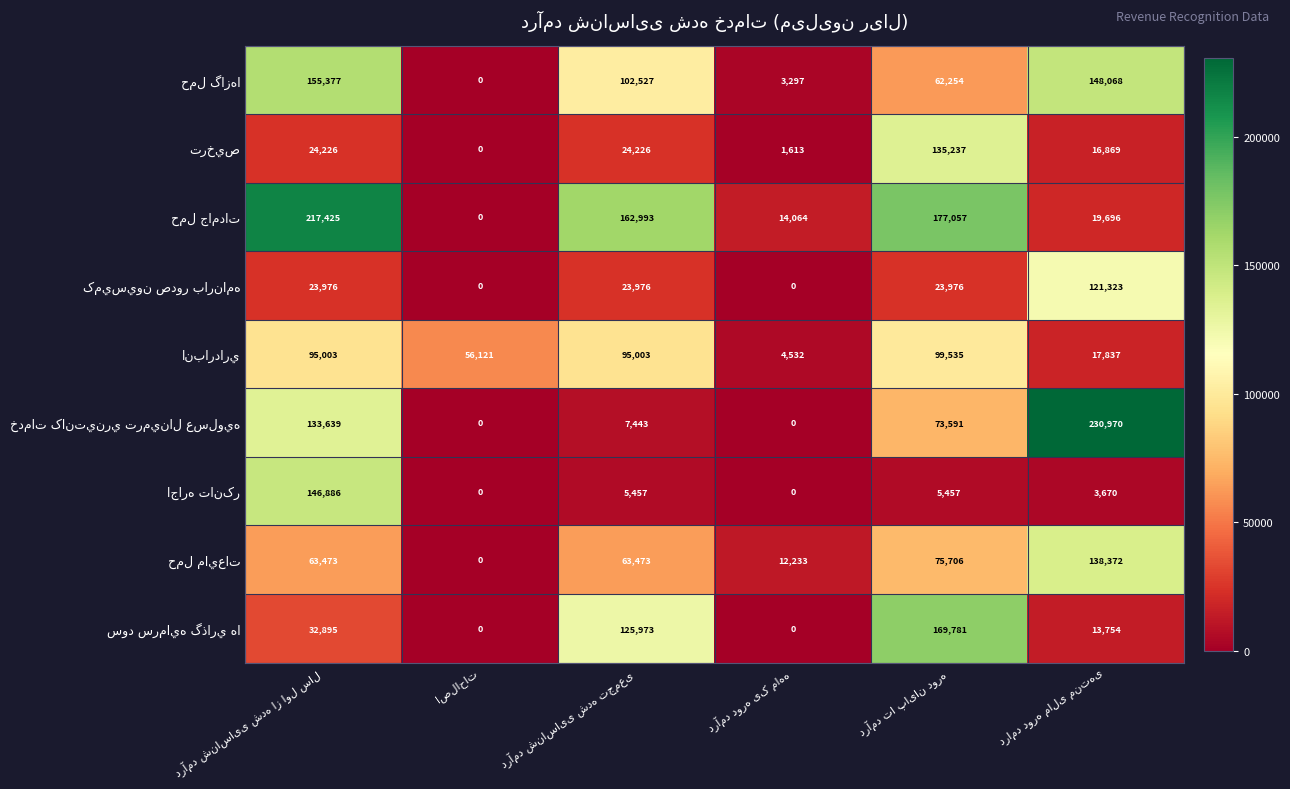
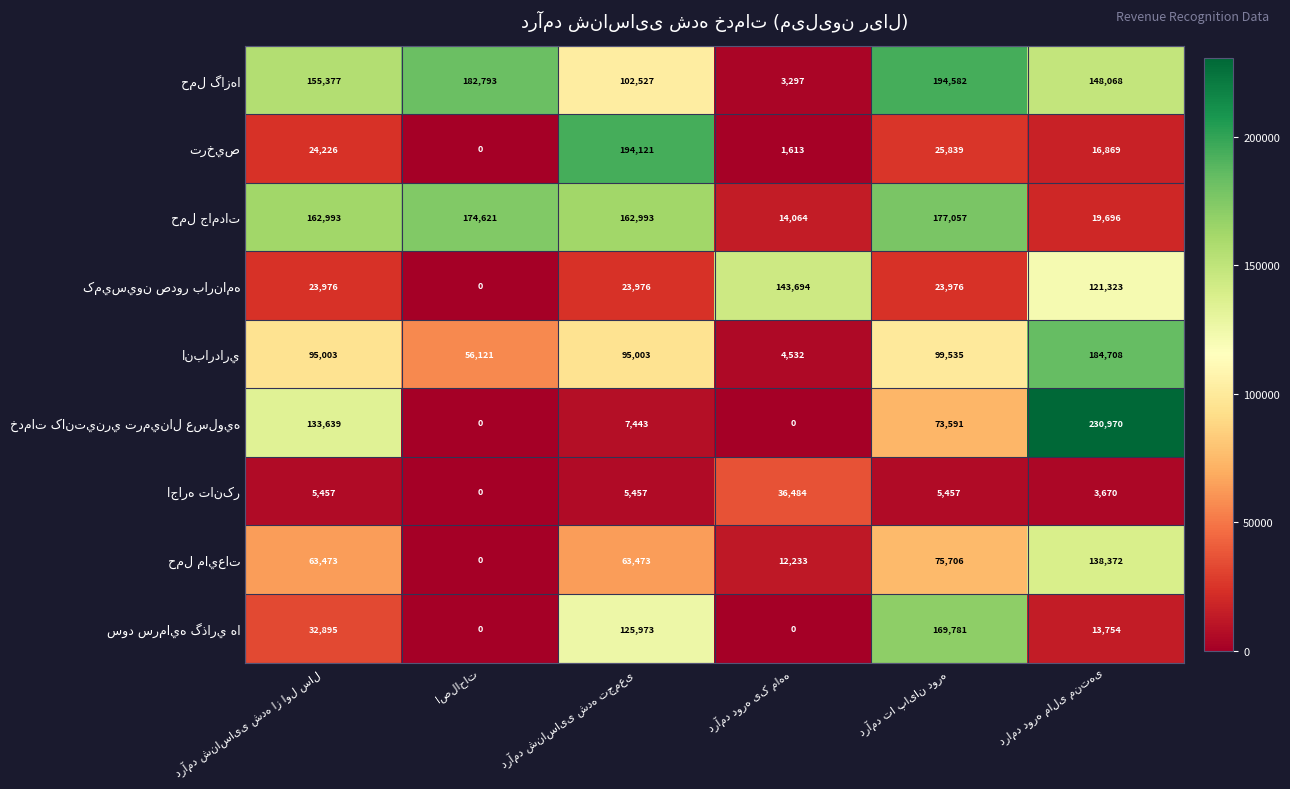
حمل گازها, اصلاحات: 0 -> 182,793
حمل گازها, درآمد تا پایان دوره: 62,254 -> 194,582
ترخيص, درآمد شناسایی شده تجمعی: 24,226 -> 194,121
ترخيص, درآمد تا پایان دوره: 135,237 -> 25,839
حمل جامدات, درآمد شناسایی شده از اول سال: 217,425 -> 162,993
حمل جامدات, اصلاحات: 0 -> 174,621
کميسيون صدور بارنامه, درآمد دوره یک ماهه: 0 -> 143,694
انبارداري, درامد دوره مالی منتهی: 17,837 -> 184,708
اجاره تانکر, درآمد شناسایی شده از اول سال: 146,886 -> 5,457
اجاره تانکر, درآمد دوره یک ماهه: 0 -> 36,484
